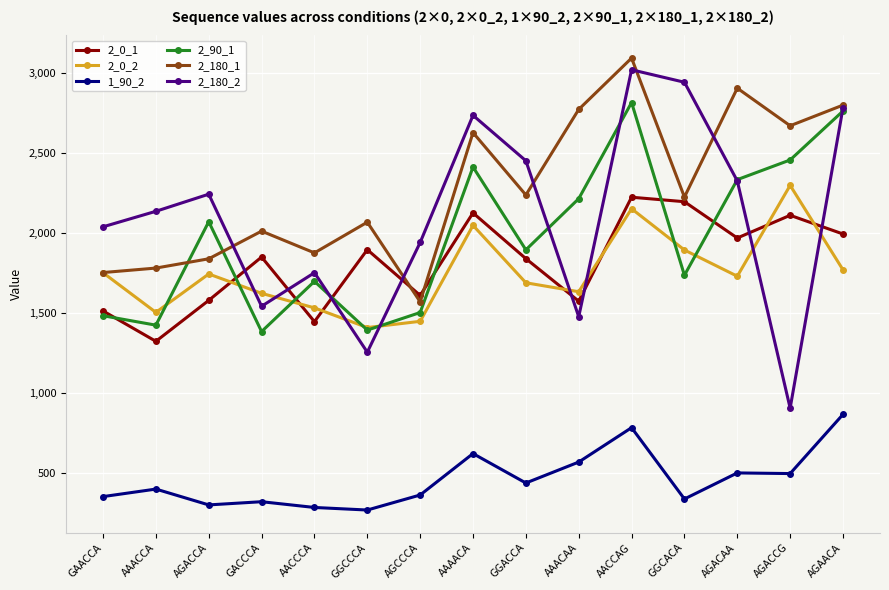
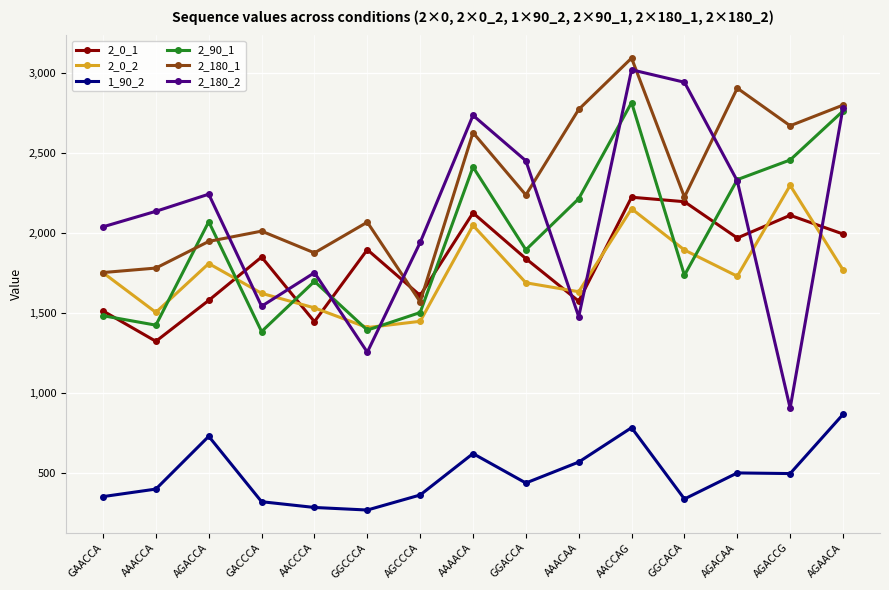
2_0_2, AGACCA: 1,740 -> 1,810
1_90_2, AGACCA: 300 -> 730
2_180_1, AGACCA: 1,840 -> 1,950
